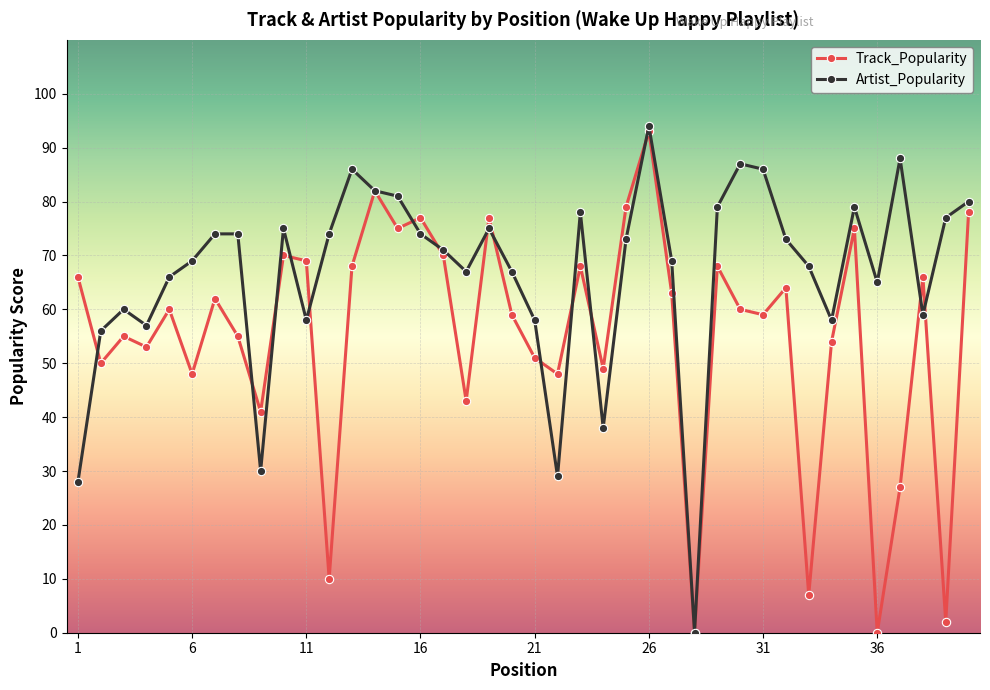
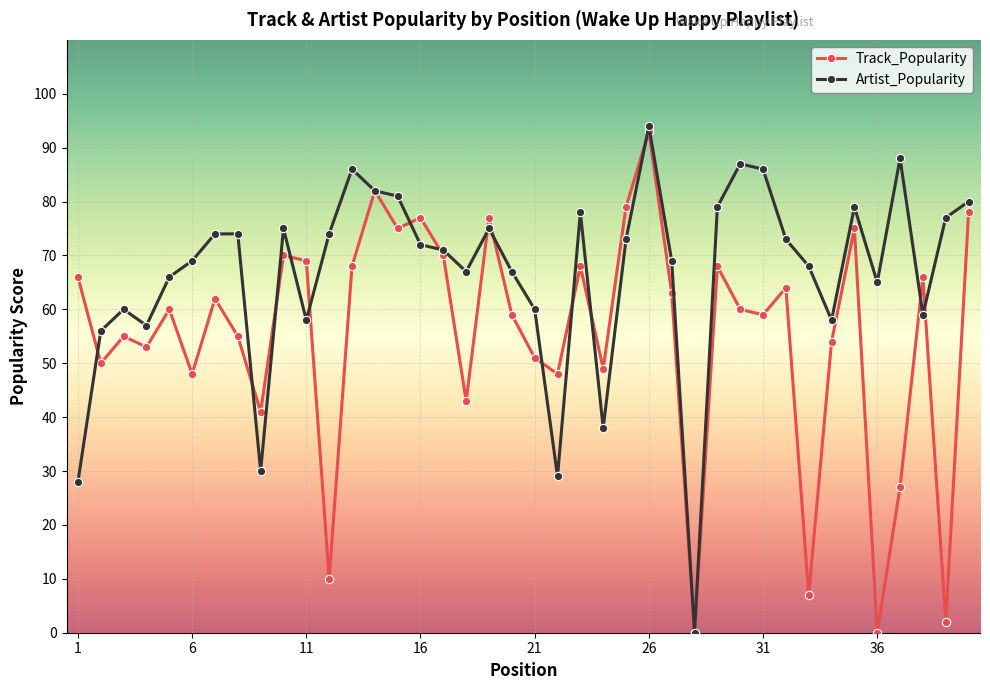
Artist_Popularity, 16: 74 -> 72
Artist_Popularity, 21: 58 -> 60
